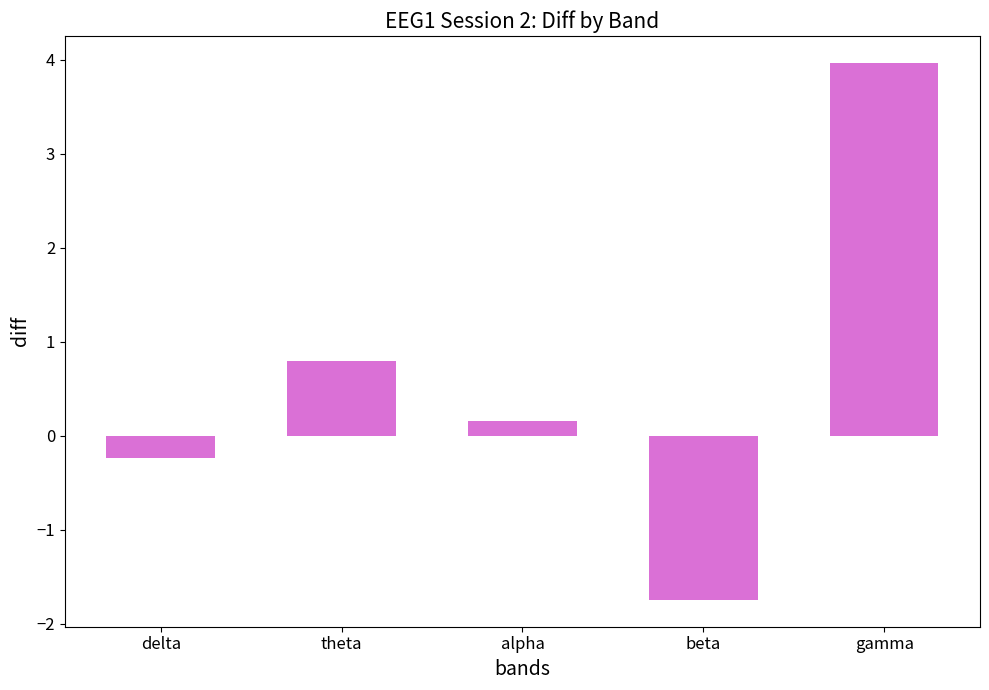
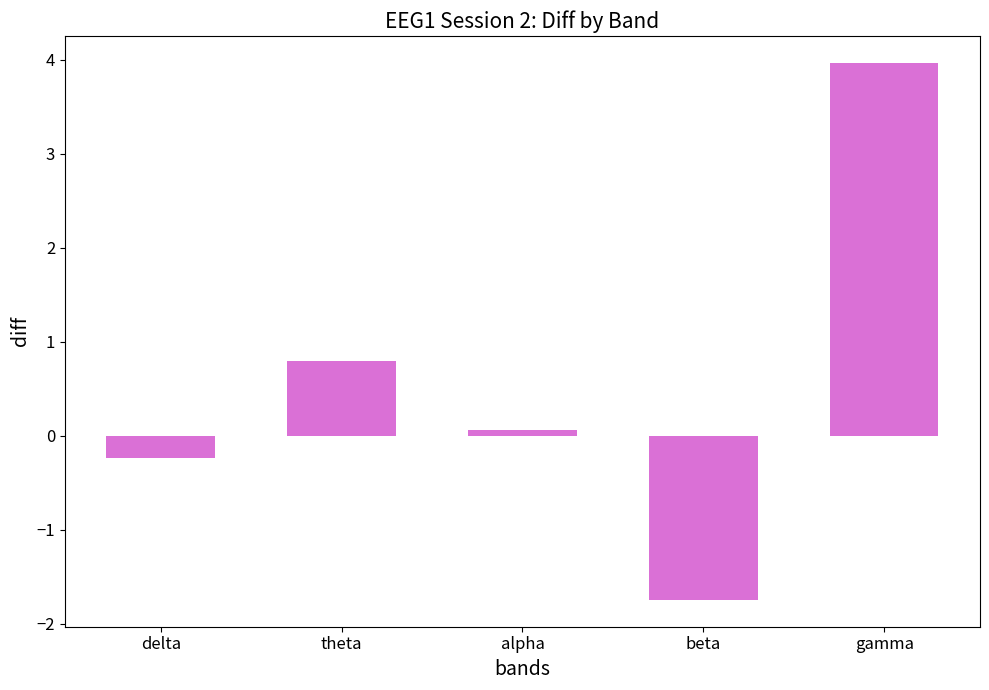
alpha: 0.2 -> 0.1
